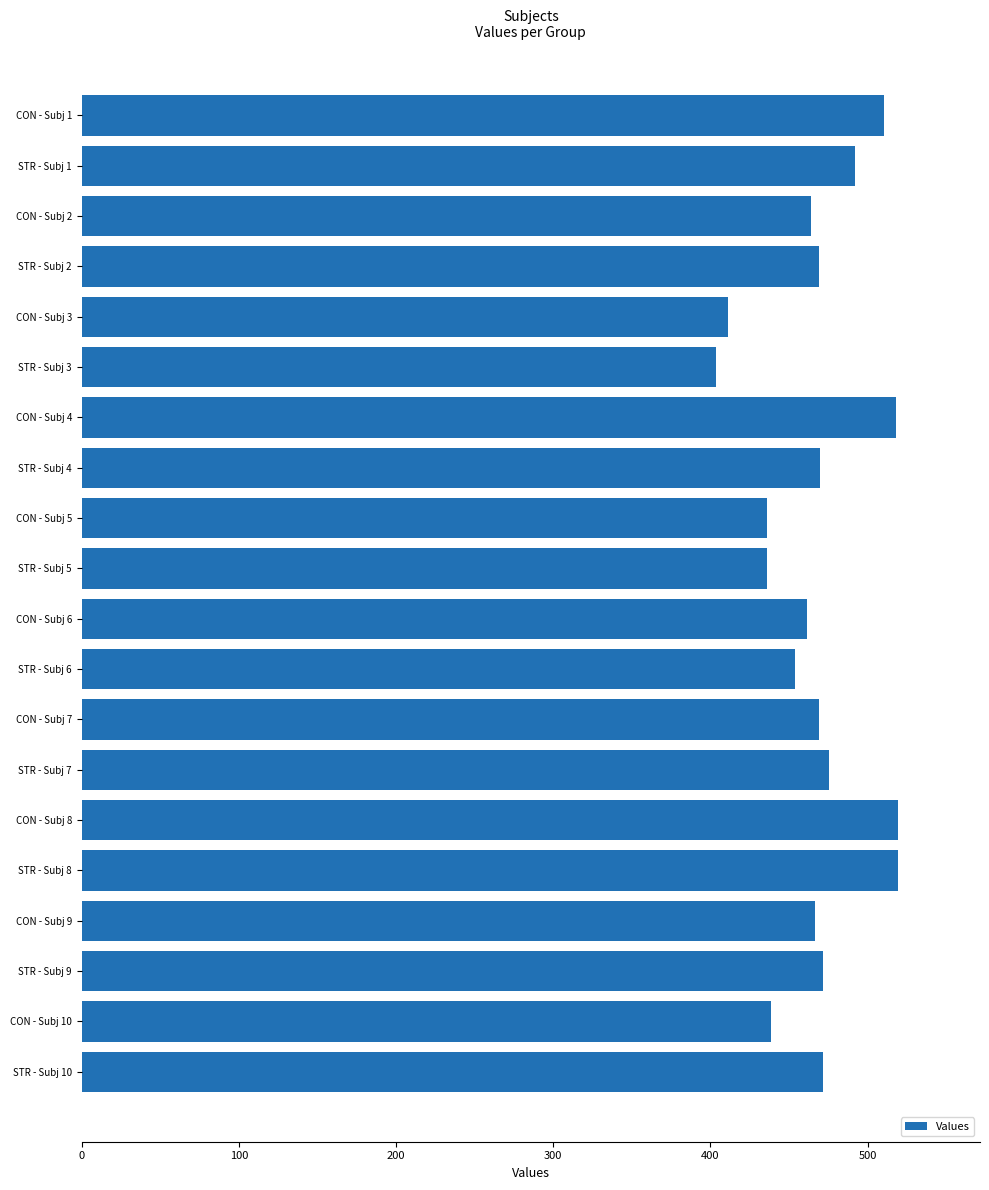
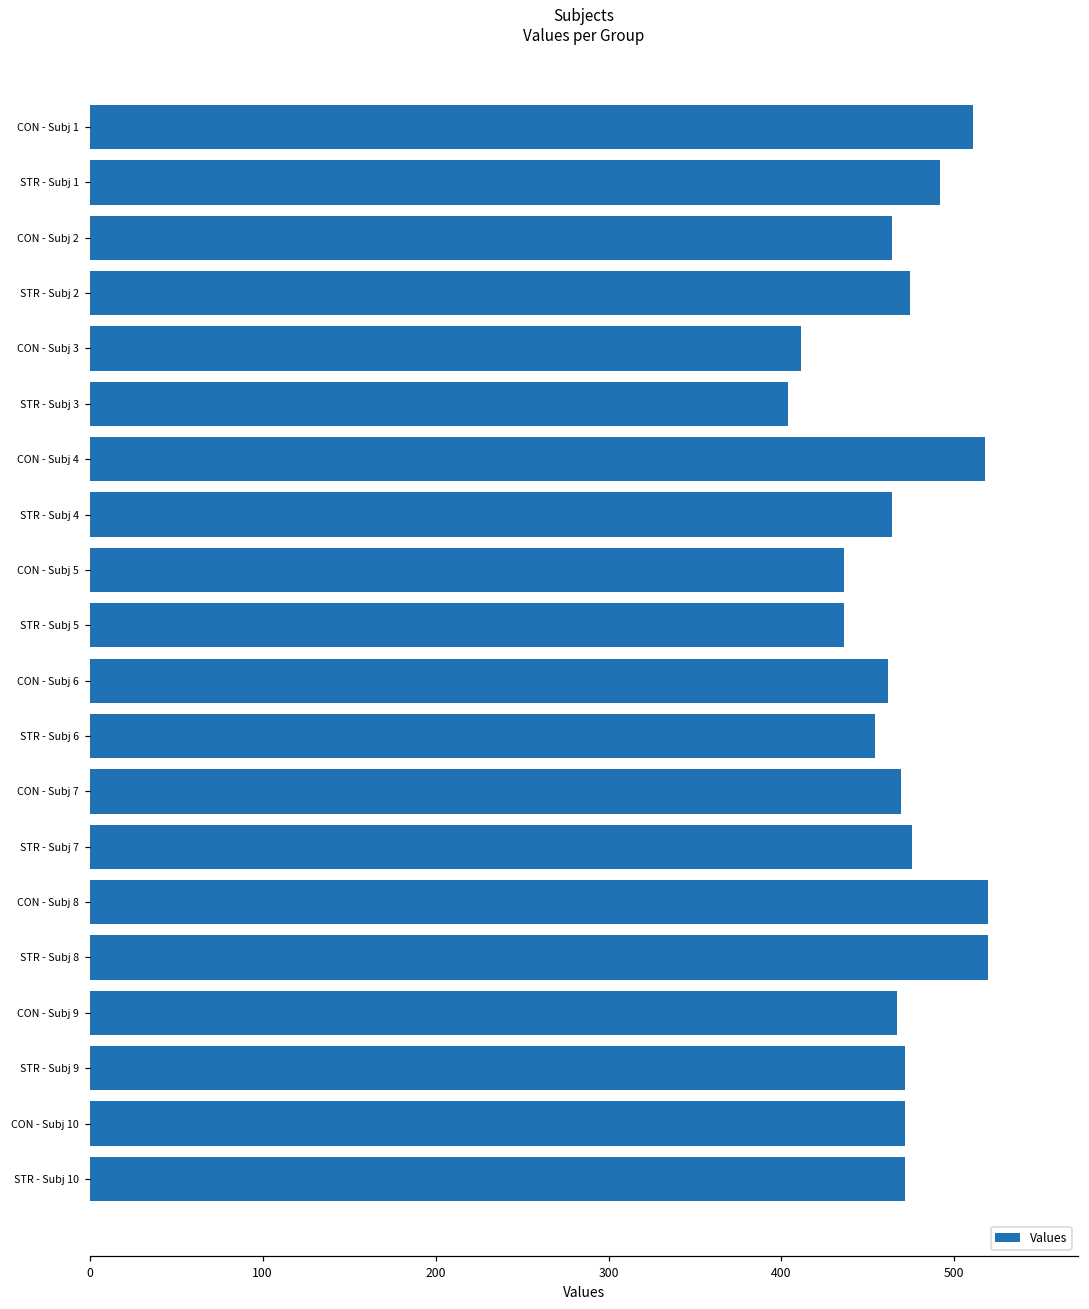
STR - Subj 2: 469 -> 474
STR - Subj 4: 469 -> 464
CON - Subj 10: 438 -> 472
